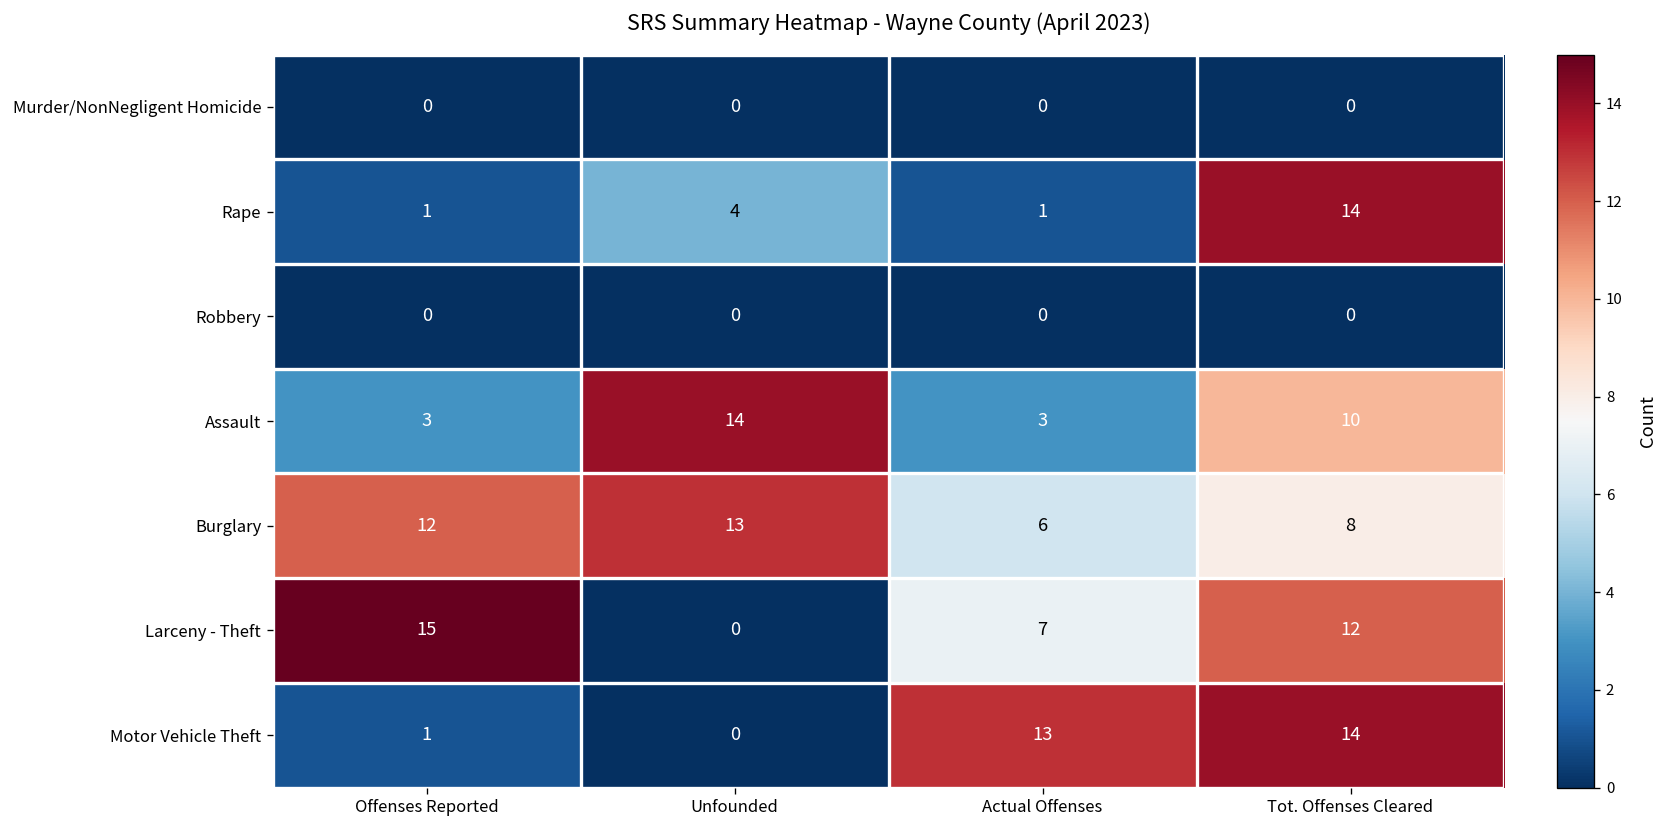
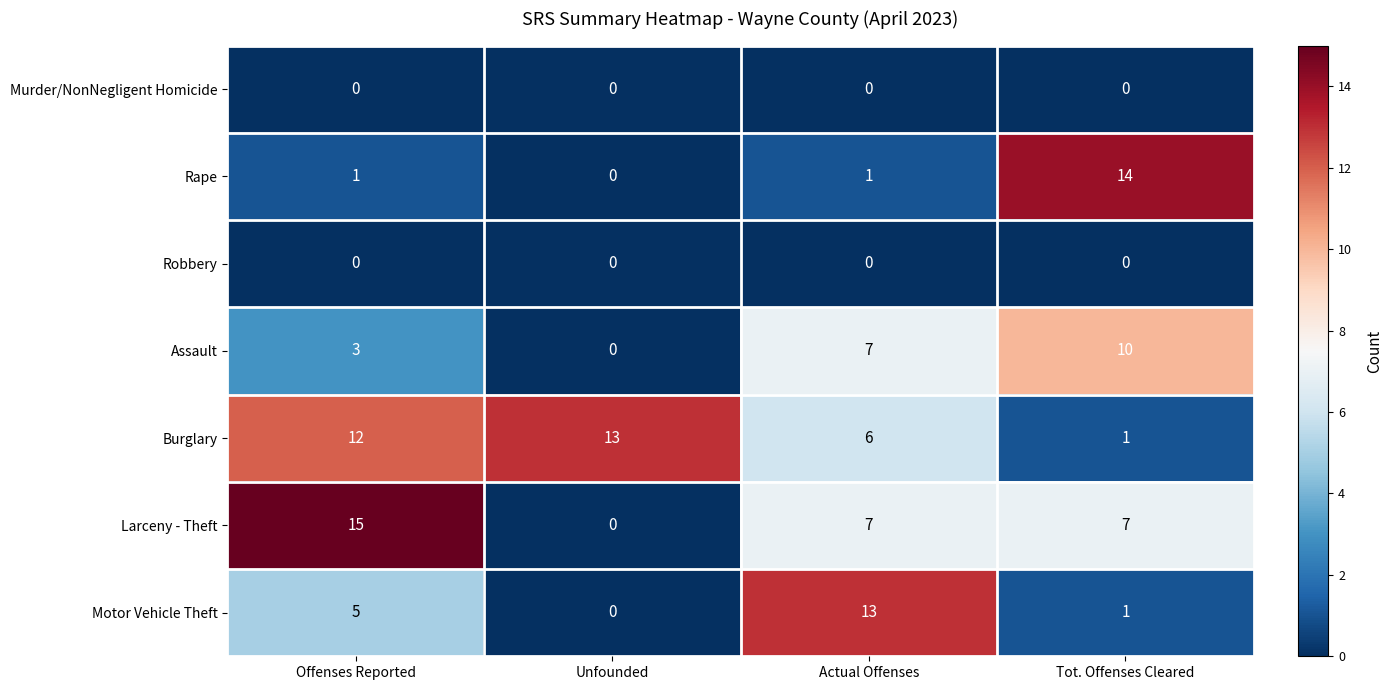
Rape, Unfounded: 4 -> 0
Assault, Unfounded: 14 -> 0
Assault, Actual Offenses: 3 -> 7
Burglary, Tot. Offenses Cleared: 8 -> 1
Larceny - Theft, Tot. Offenses Cleared: 12 -> 7
Motor Vehicle Theft, Offenses Reported: 1 -> 5
Motor Vehicle Theft, Tot. Offenses Cleared: 14 -> 1
